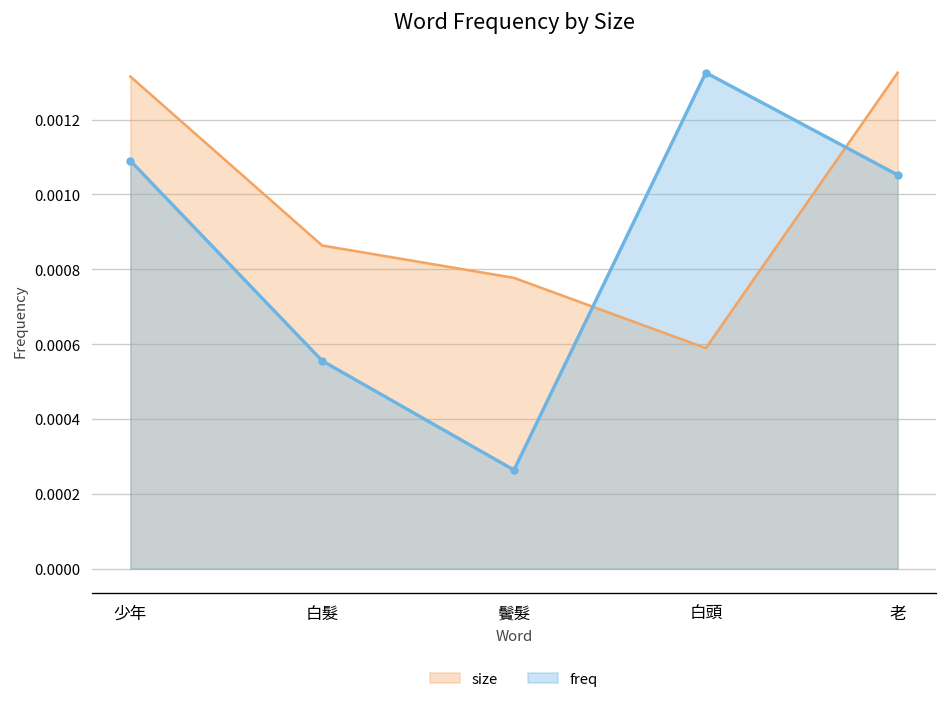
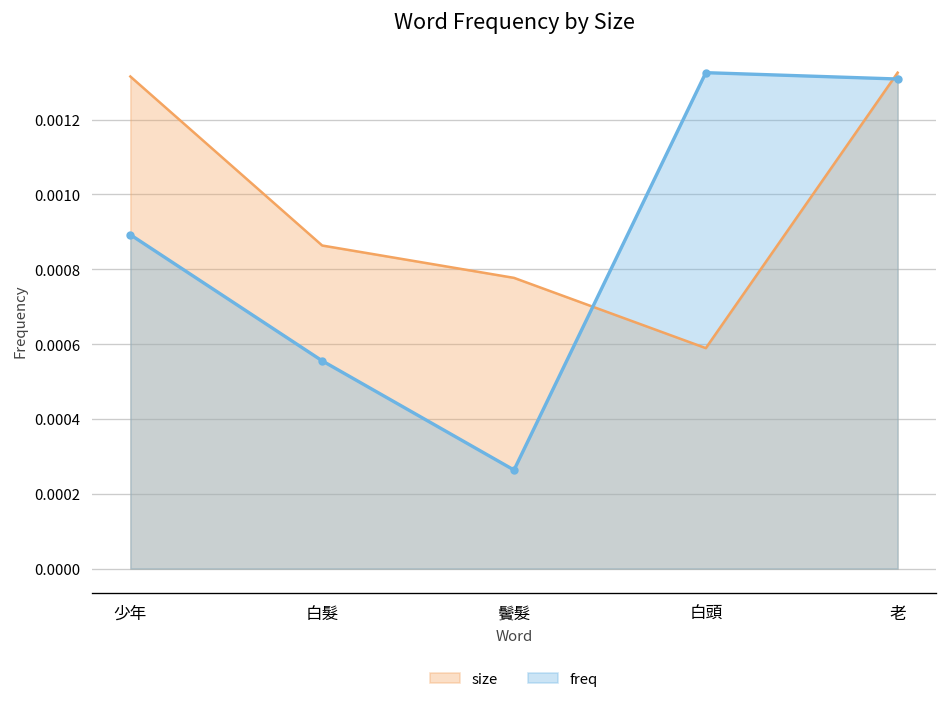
freq, 少年: 0.00109 -> 0.00089
freq, 老: 0.00105 -> 0.00131
